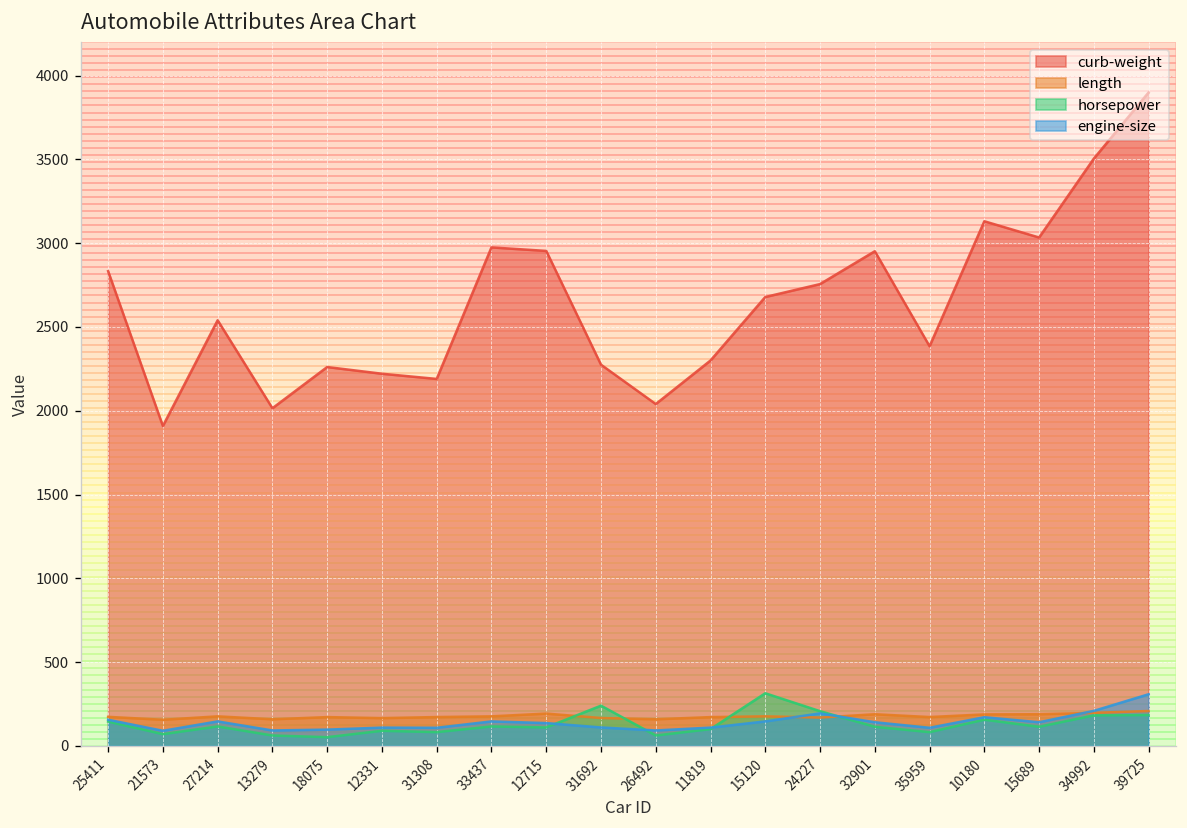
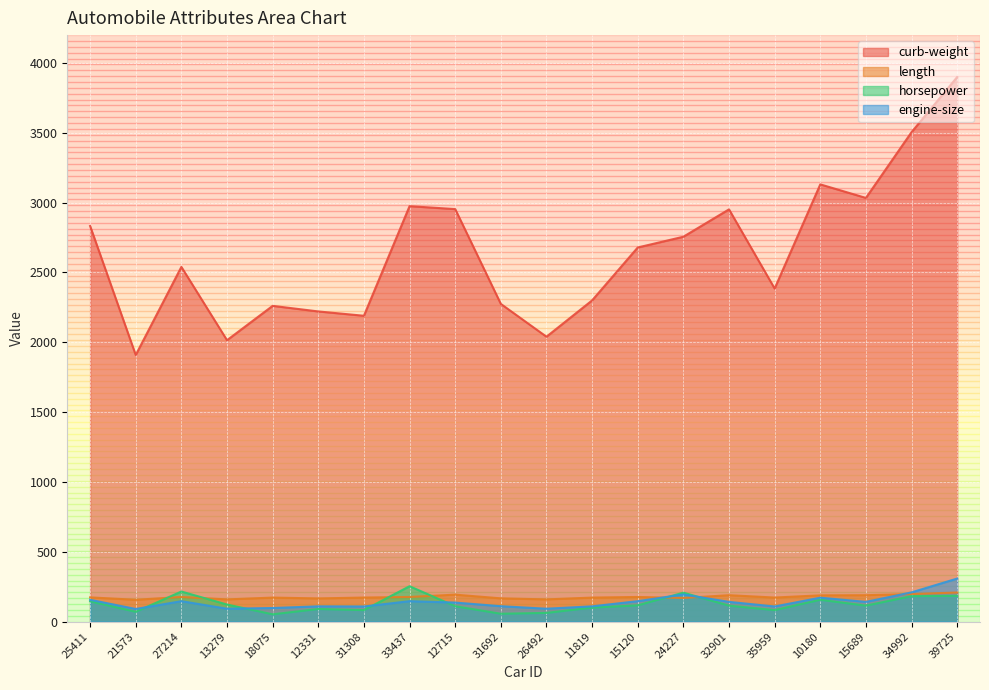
horsepower, 27214: 120 -> 220
horsepower, 13279: 60 -> 120
horsepower, 33437: 120 -> 250
horsepower, 31692: 240 -> 60
horsepower, 15120: 310 -> 120
